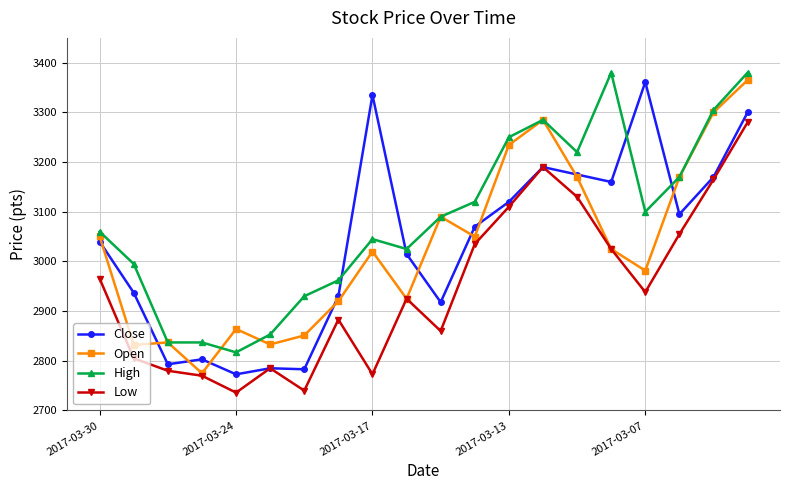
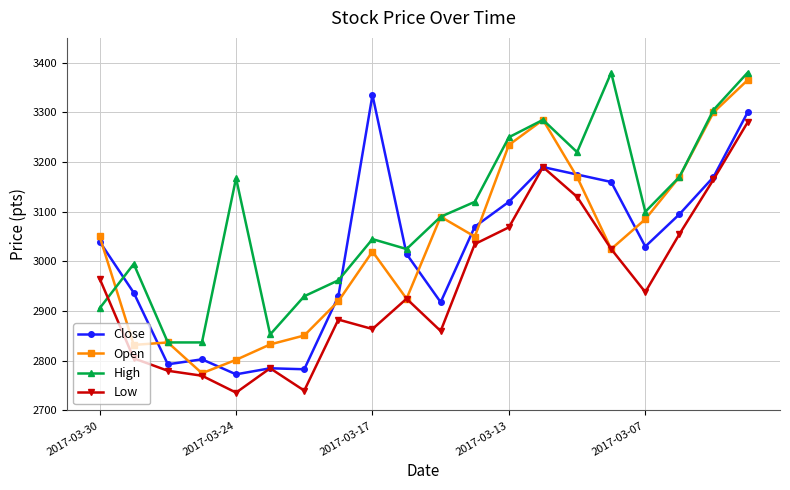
High, 2017-03-30: 3060 -> 2910
Open, 2017-03-24: 2860 -> 2800
High, 2017-03-24: 2820 -> 3170
Low, 2017-03-17: 2770 -> 2860
Low, 2017-03-13: 3110 -> 3070
Close, 2017-03-07: 3360 -> 3030
Open, 2017-03-07: 2980 -> 3090
